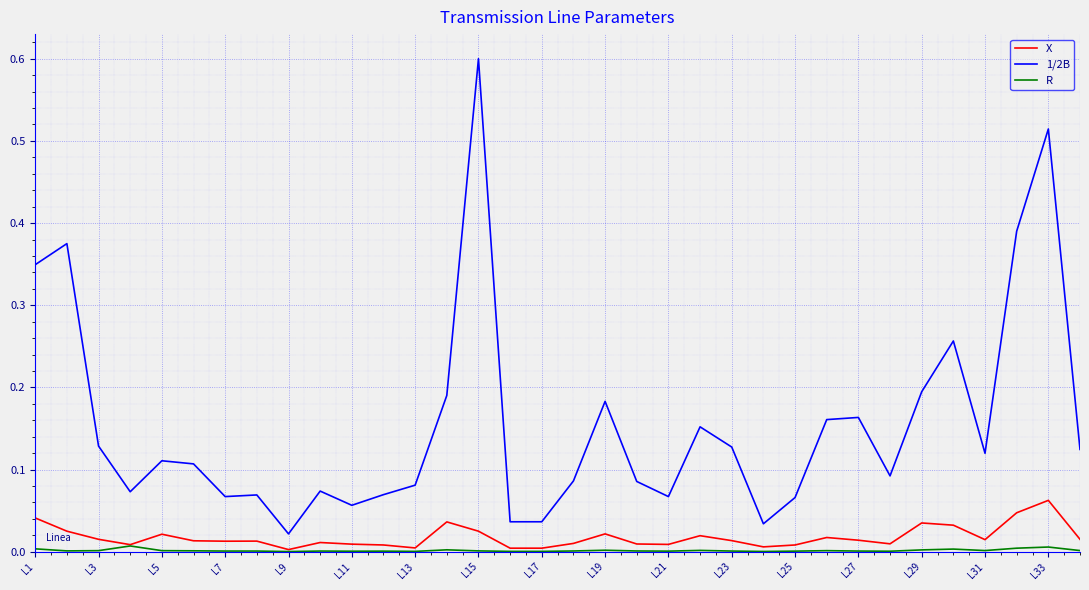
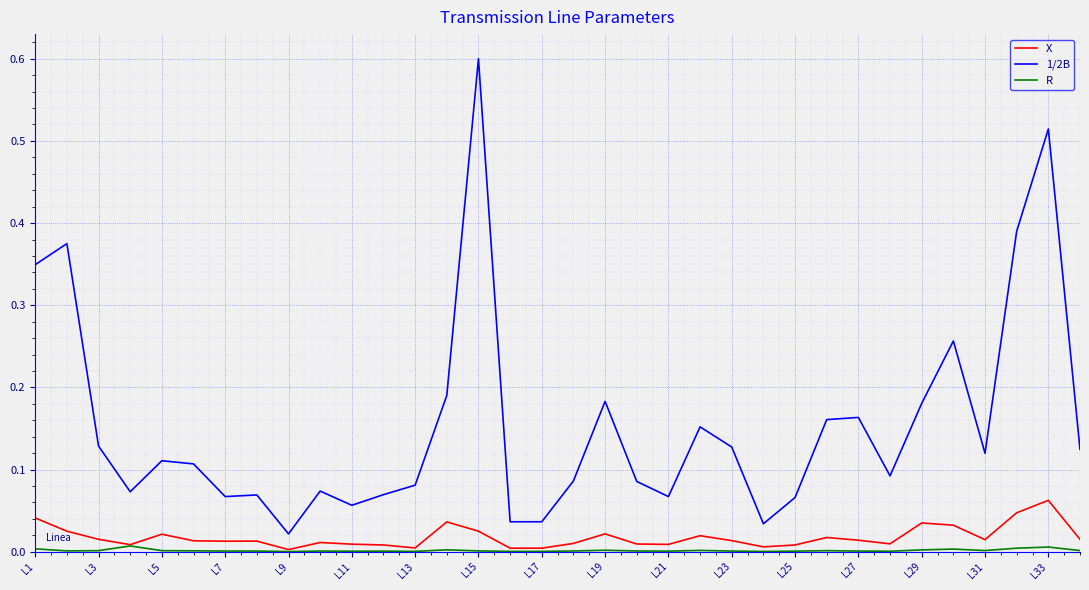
1/2B, L29: 0.19 -> 0.18
